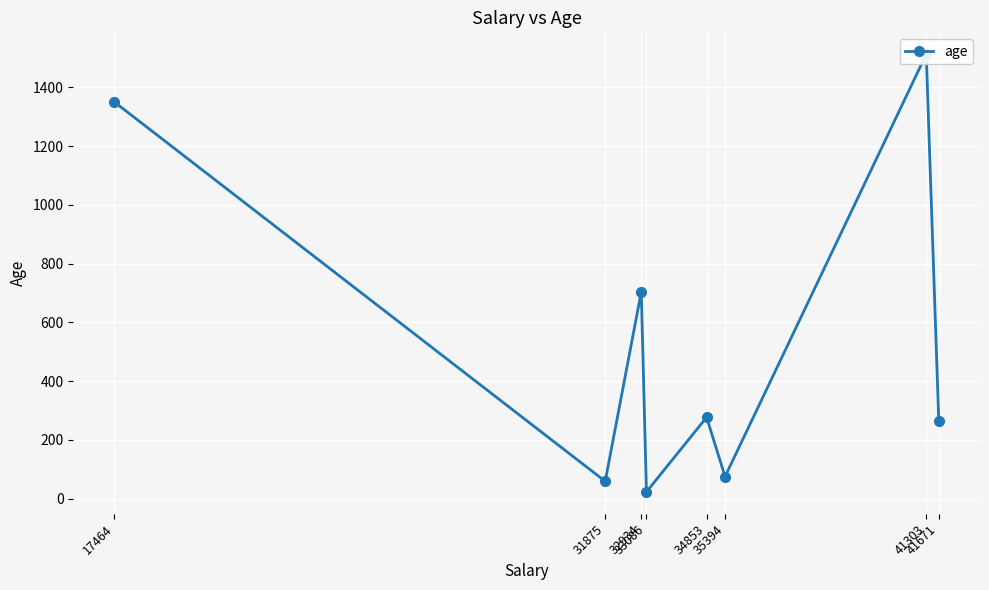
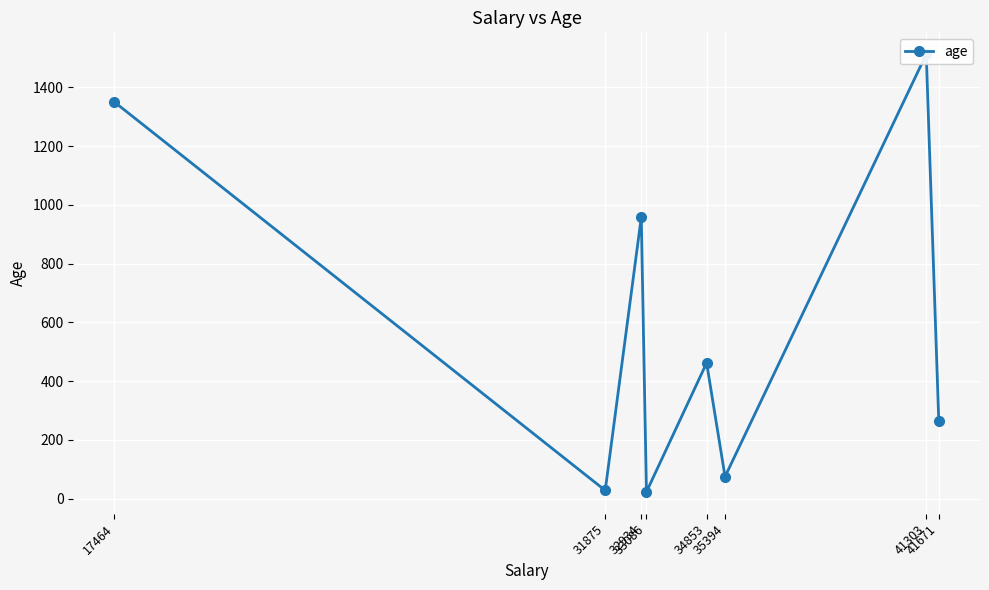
31875: 60 -> 30
32934: 700 -> 960
34853: 280 -> 460
